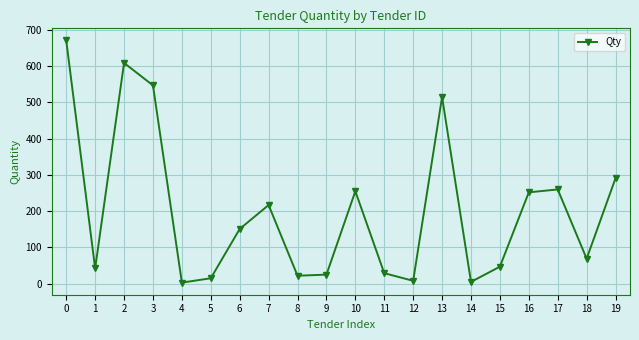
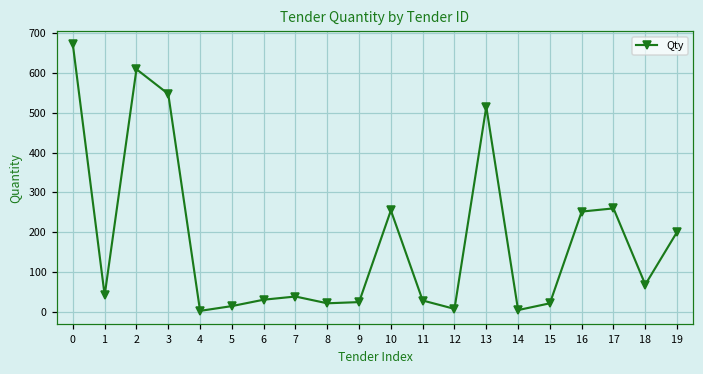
6: 150 -> 30
7: 220 -> 40
15: 50 -> 20
19: 290 -> 200
